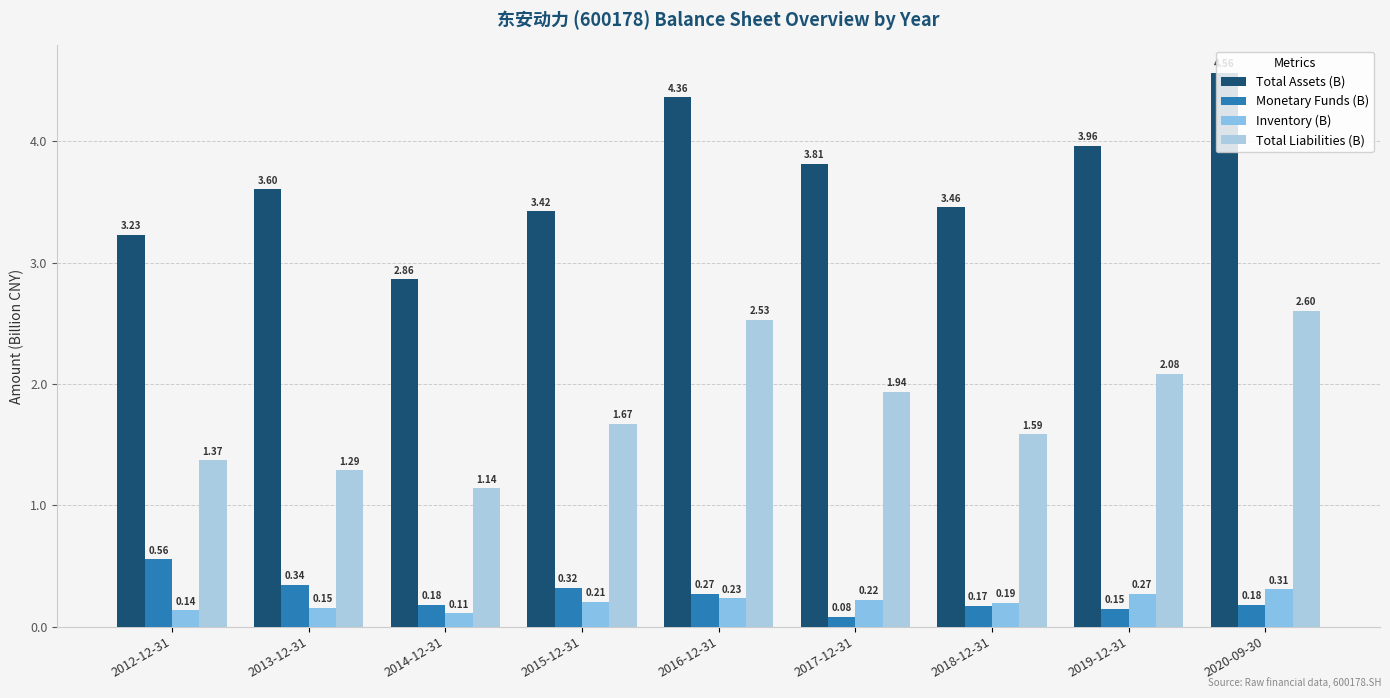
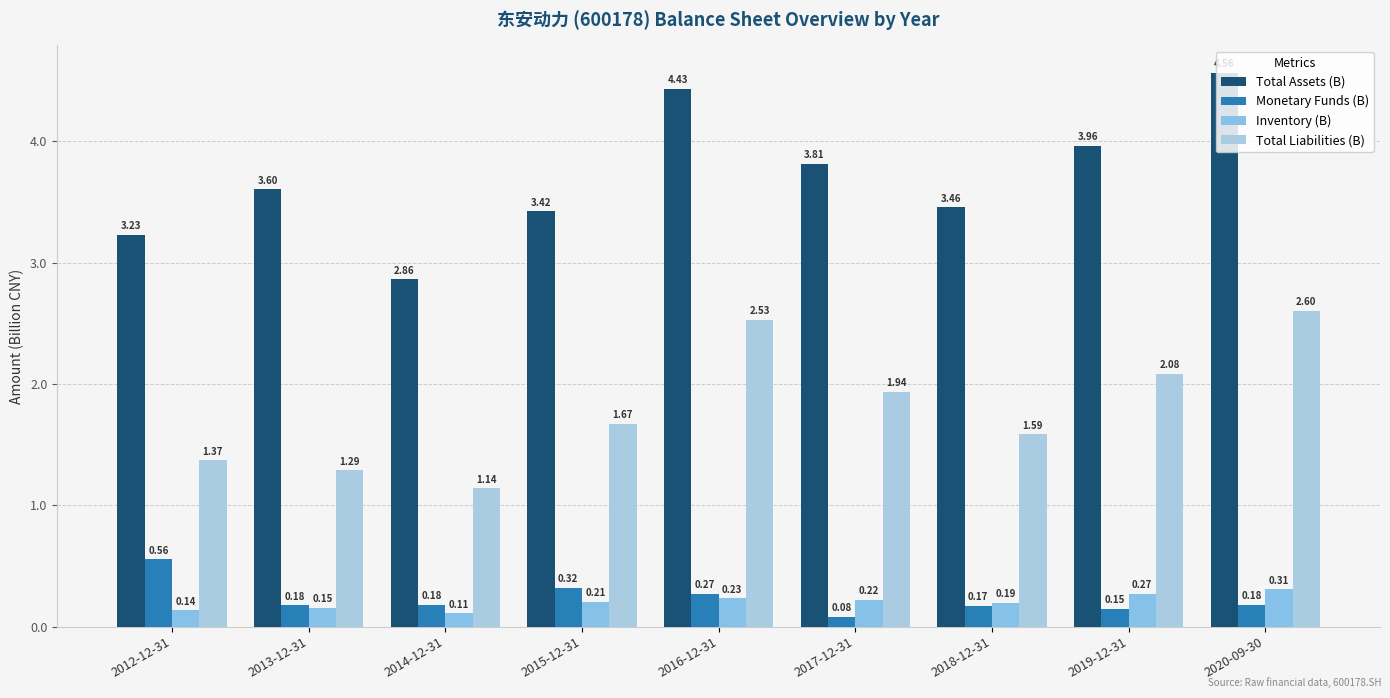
Monetary Funds (B), 2013-12-31: 0.34 -> 0.18
Total Assets (B), 2016-12-31: 4.36 -> 4.43
